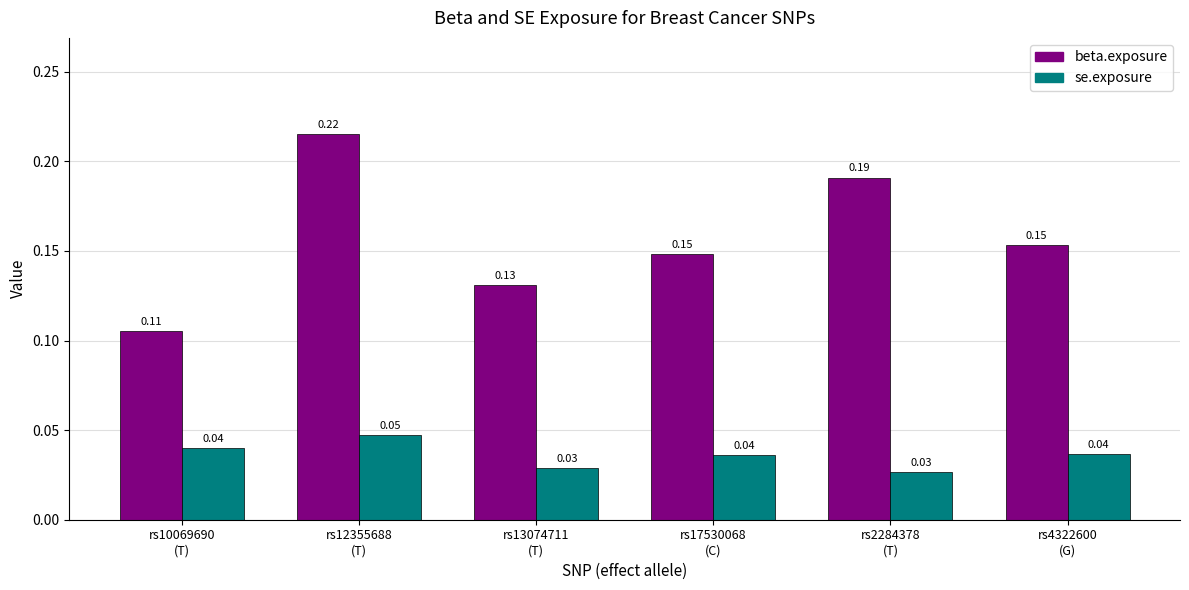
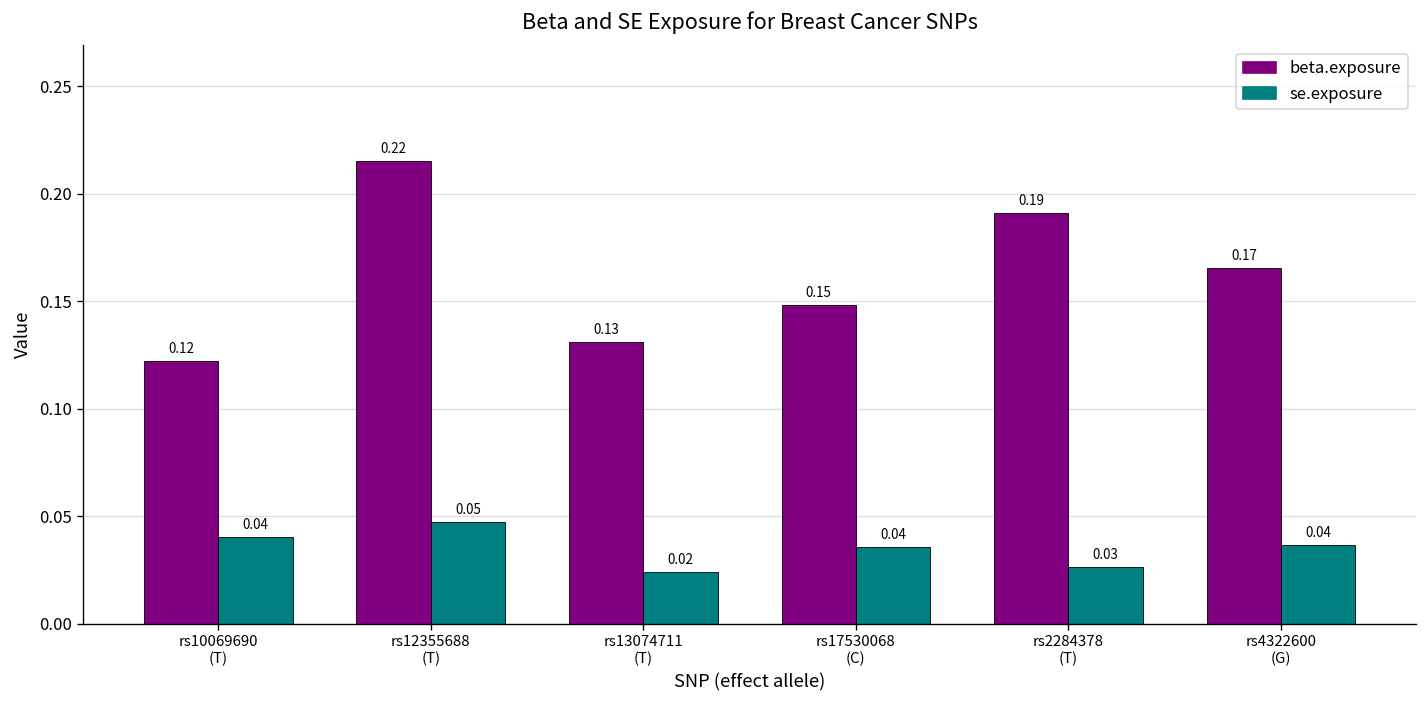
beta.exposure, rs10069690 (T): 0.11 -> 0.12
se.exposure, rs13074711 (T): 0.03 -> 0.02
beta.exposure, rs4322600 (G): 0.15 -> 0.17
